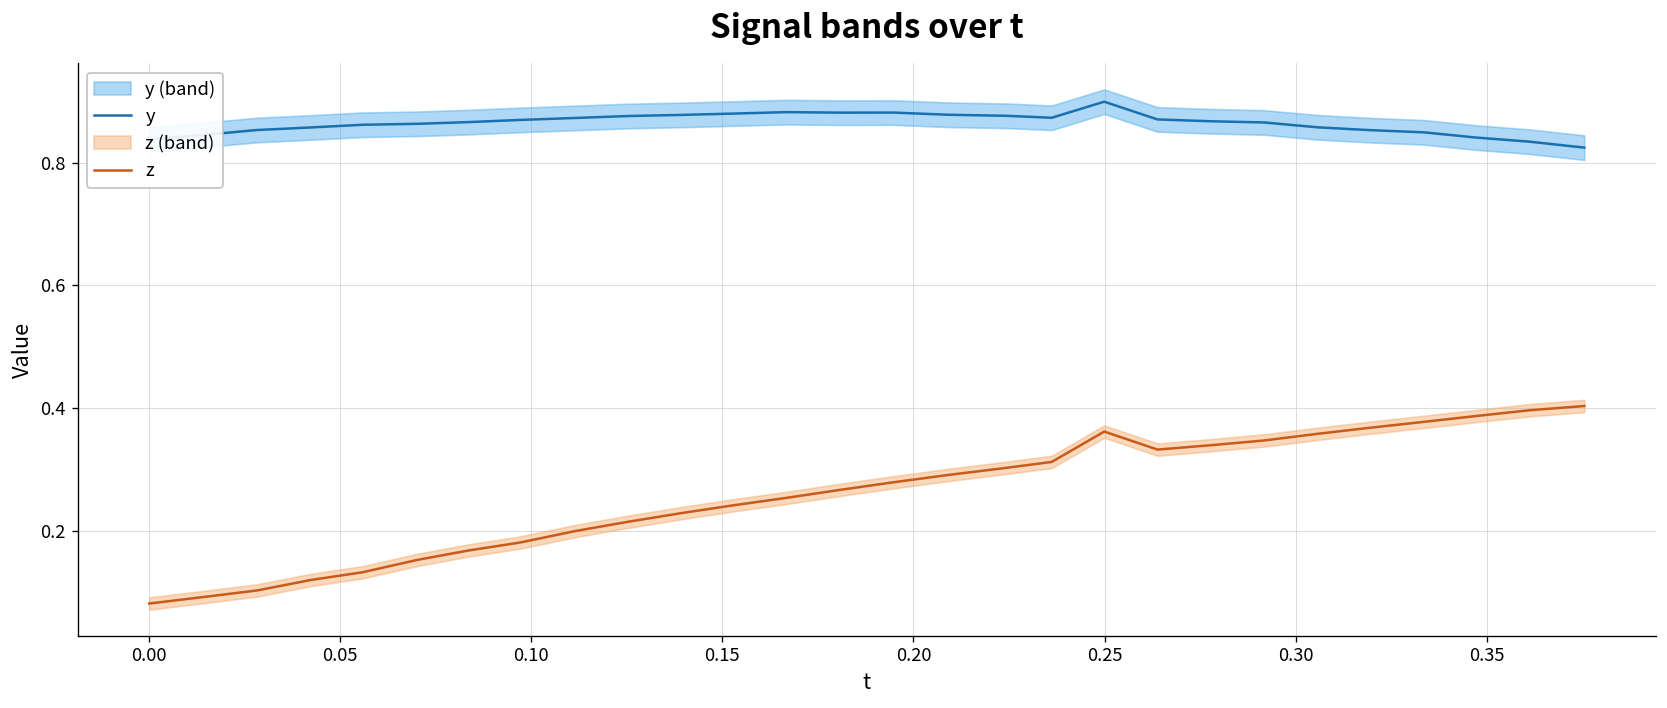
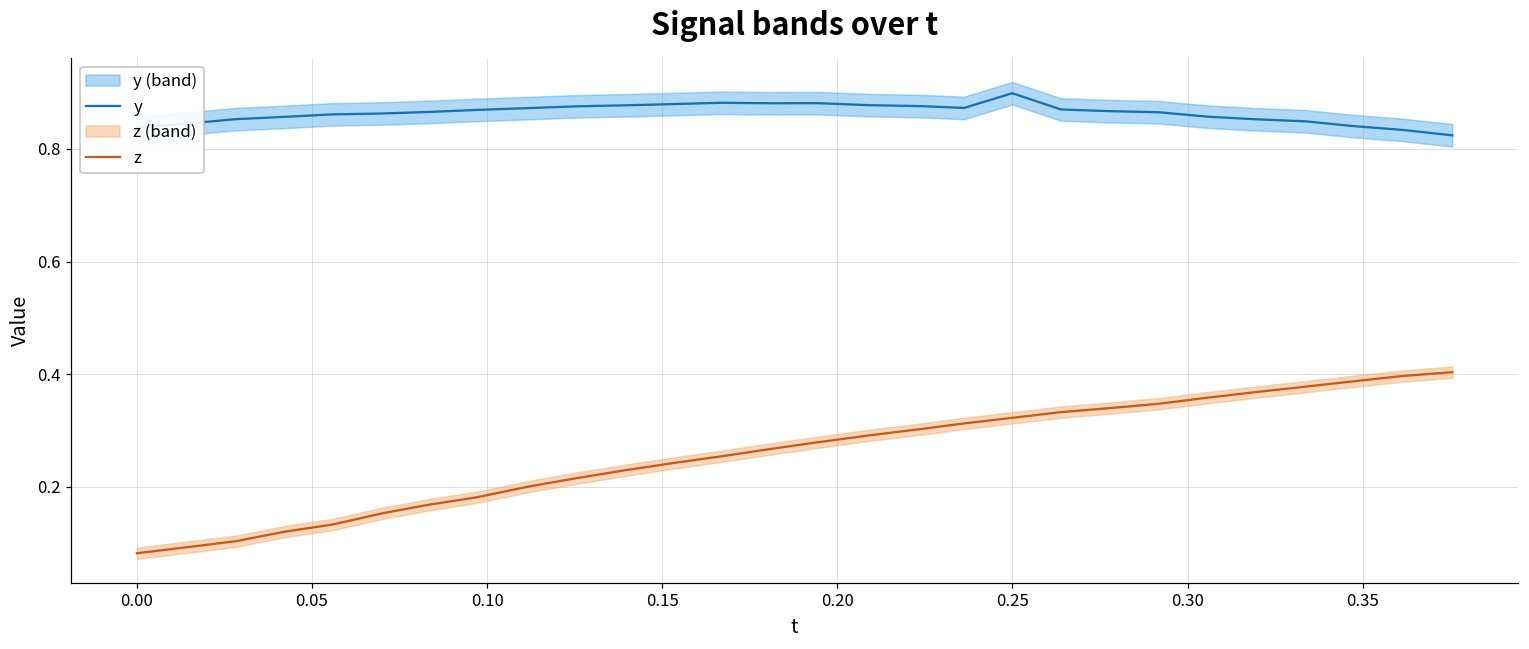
z, 0.25: 0.36 -> 0.32
